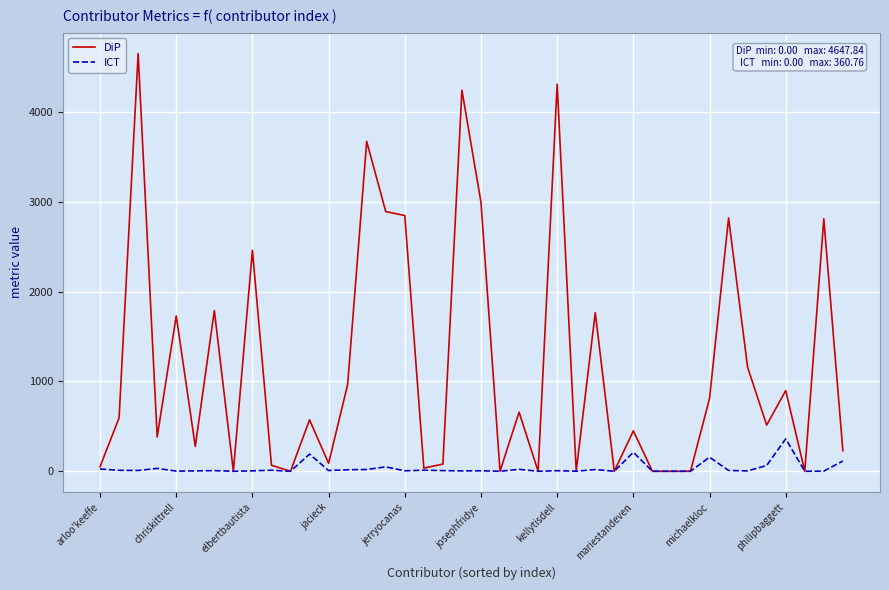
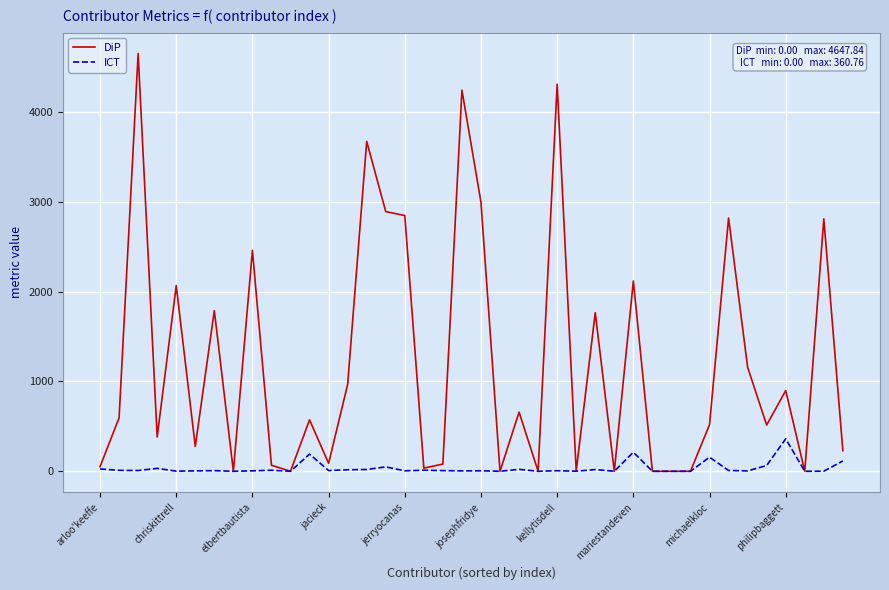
DiP, chriskittrell: 1700 -> 2100
DiP, mariestandeven: 400 -> 2100
DiP, michaelkloc: 800 -> 500
